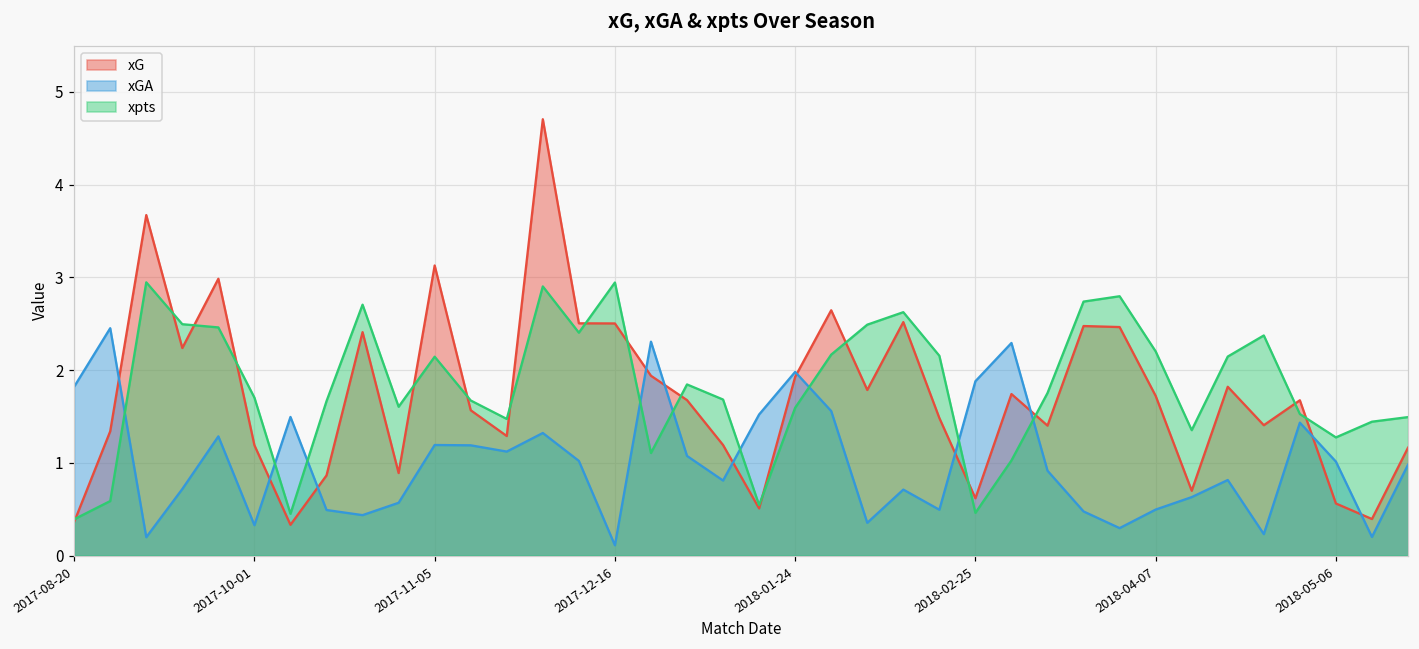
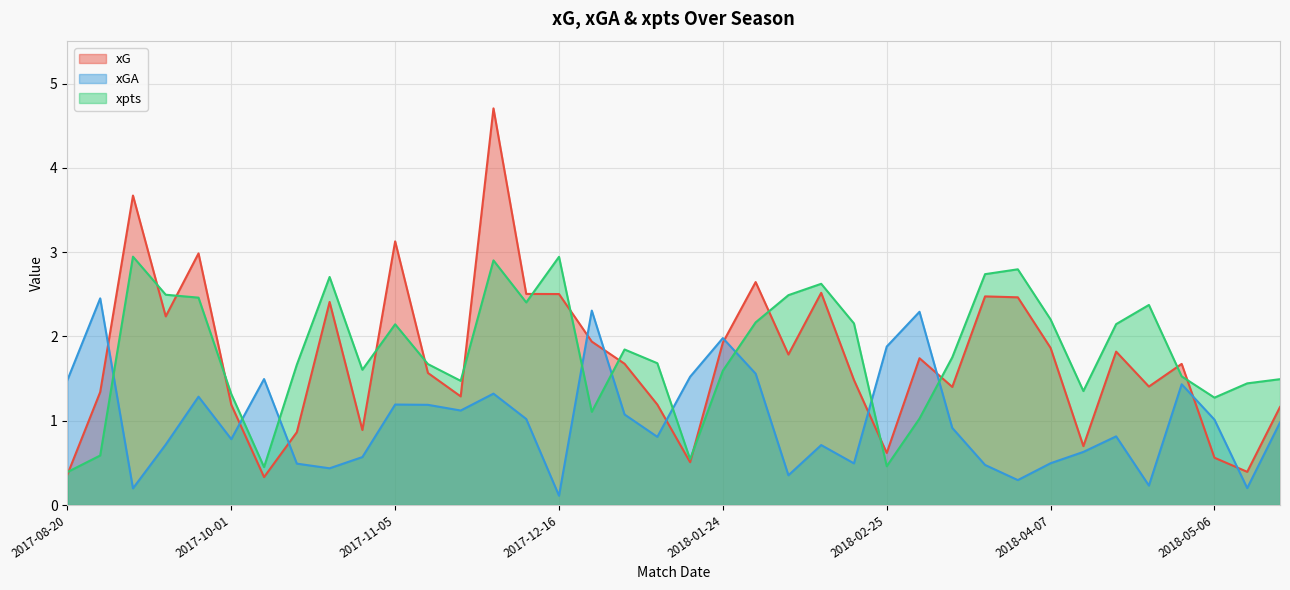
xGA, 2017-08-20: 1.8 -> 1.5
xGA, 2017-10-01: 0.3 -> 0.8
xpts, 2017-10-01: 1.7 -> 1.3
xG, 2018-04-07: 1.7 -> 1.9
